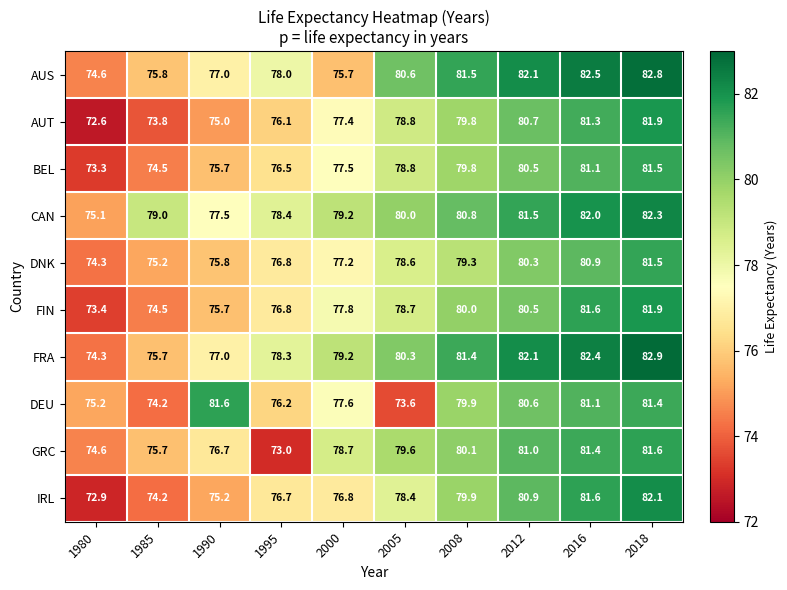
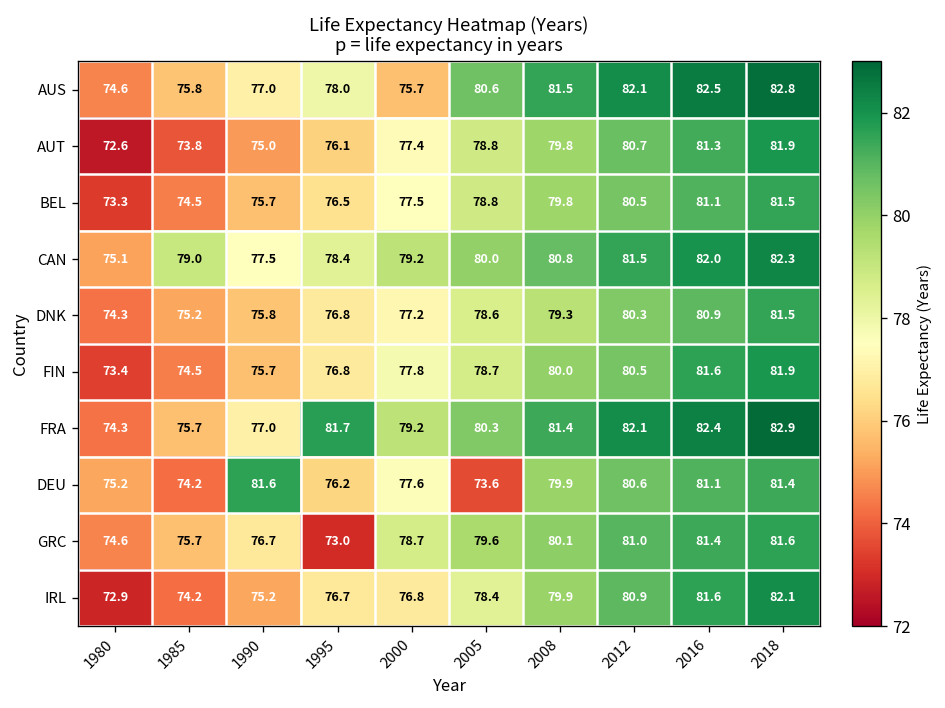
FRA, 1995: 78.3 -> 81.7
